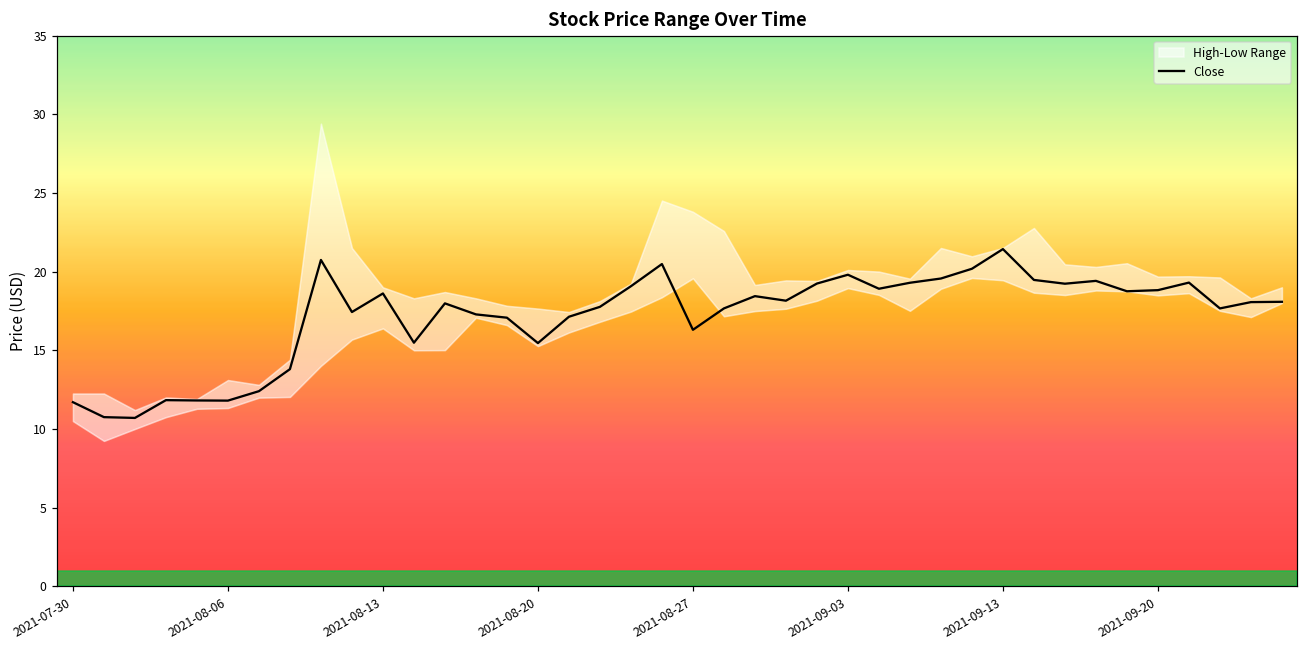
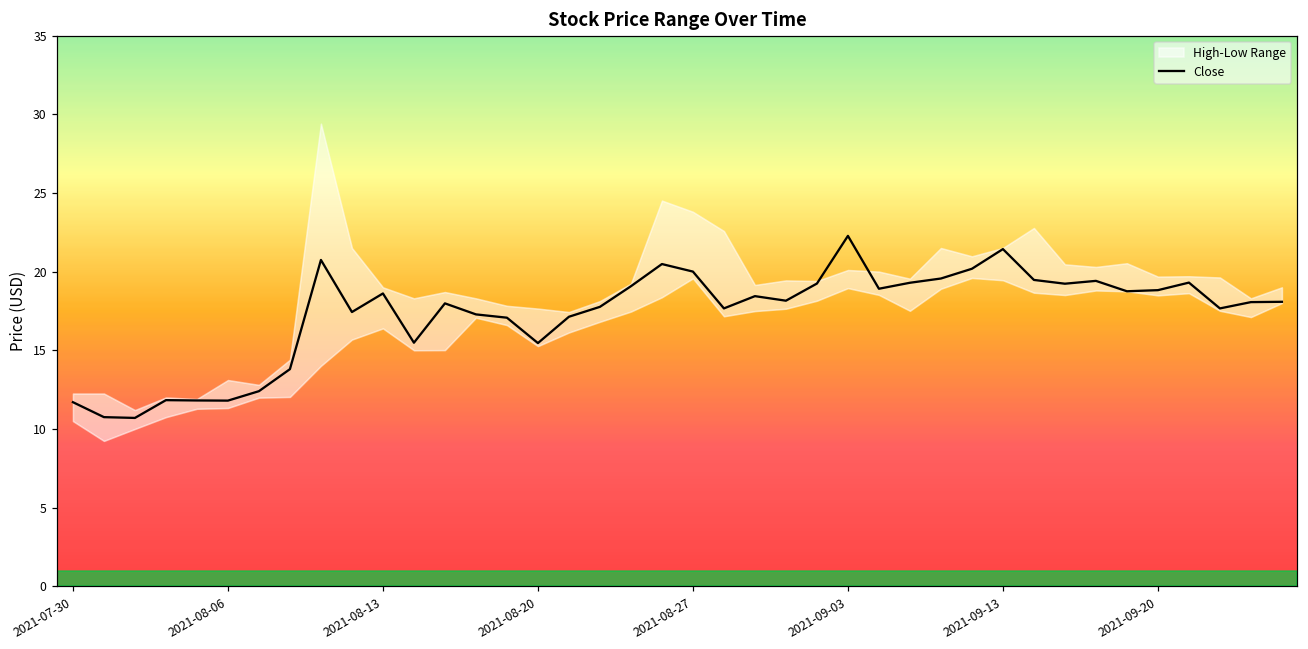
Close, 2021-08-27: 16.3 -> 20.0
Close, 2021-09-03: 19.8 -> 22.3
